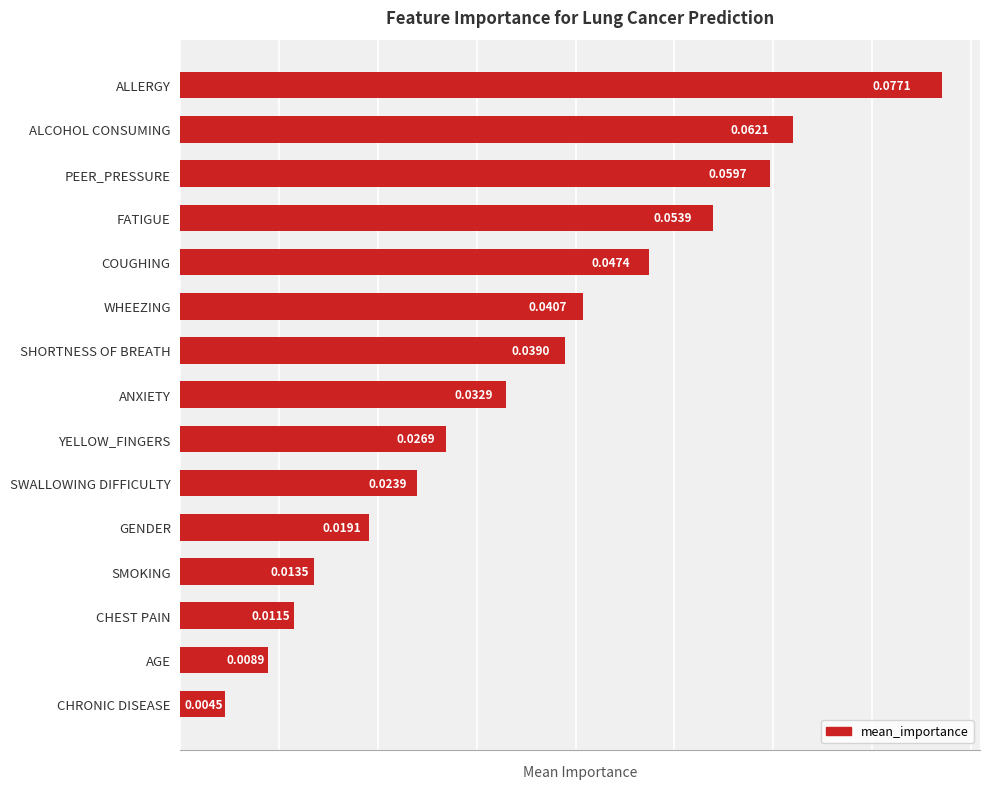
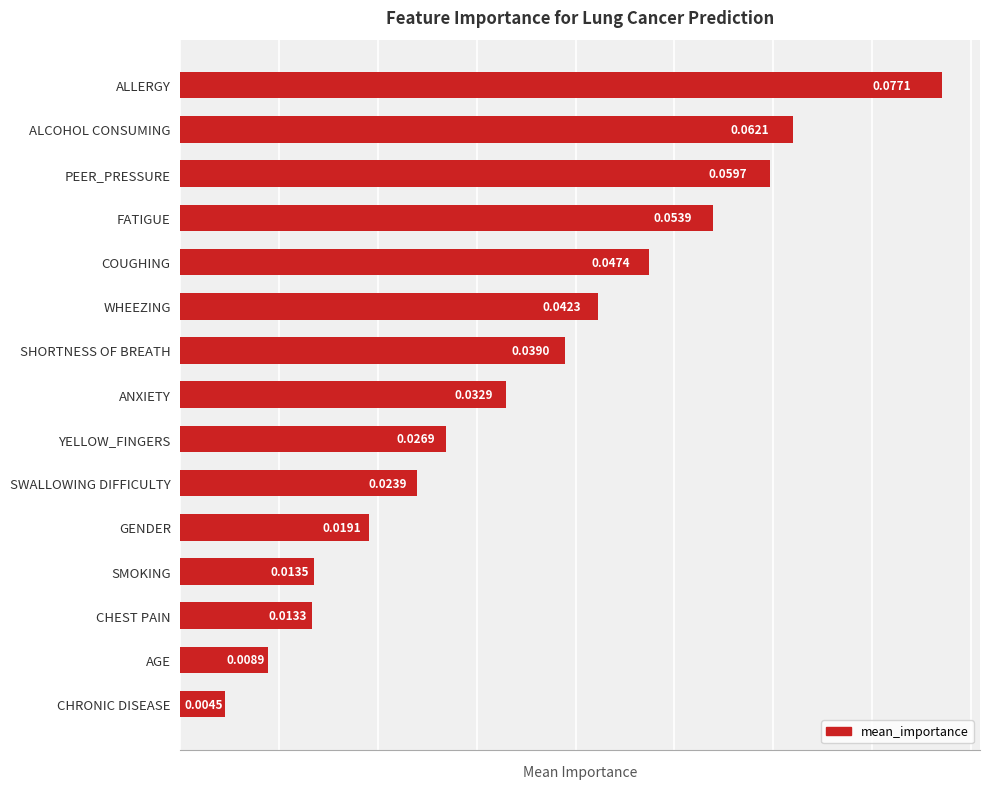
WHEEZING: 0.0407 -> 0.0423
CHEST PAIN: 0.0115 -> 0.0133
